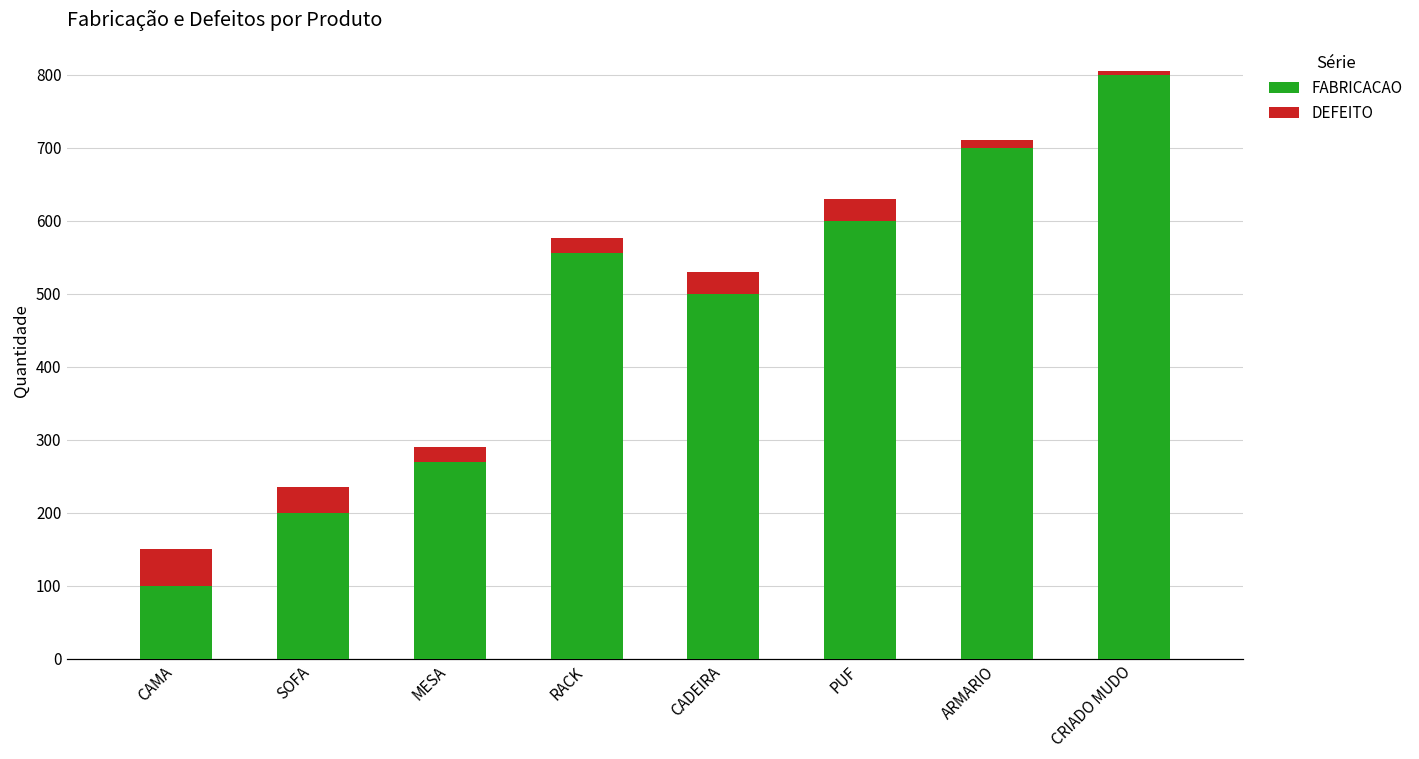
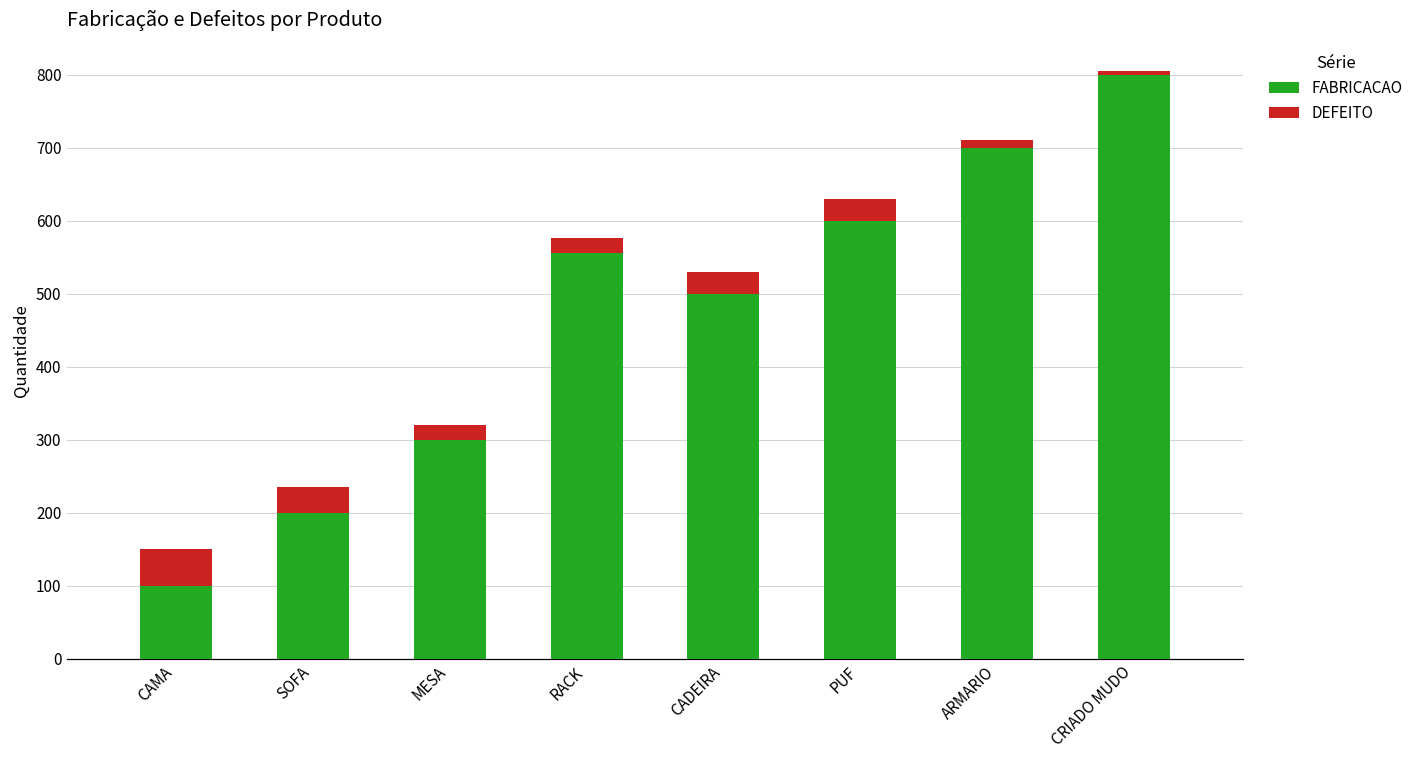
FABRICACAO, MESA: 270 -> 300
